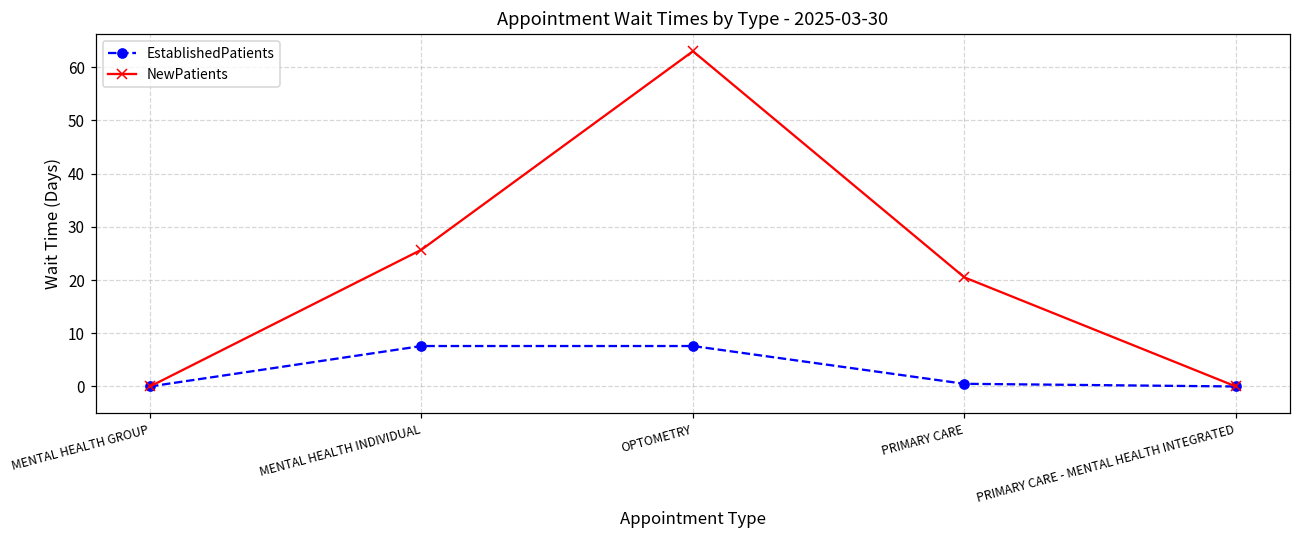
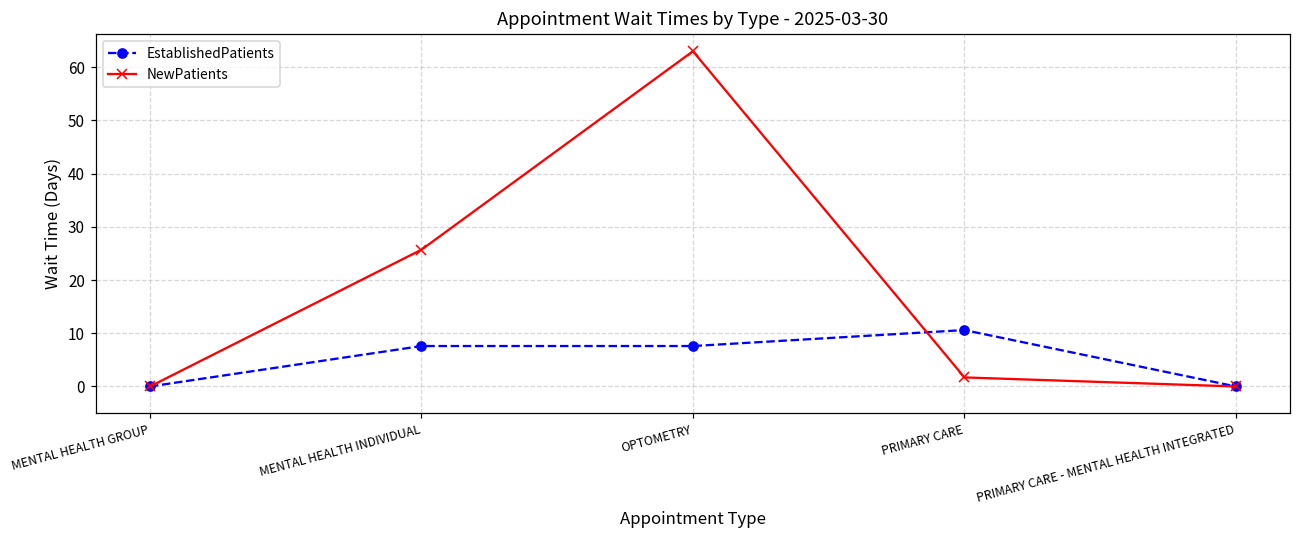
EstablishedPatients, PRIMARY CARE: 1 -> 11
NewPatients, PRIMARY CARE: 21 -> 2
